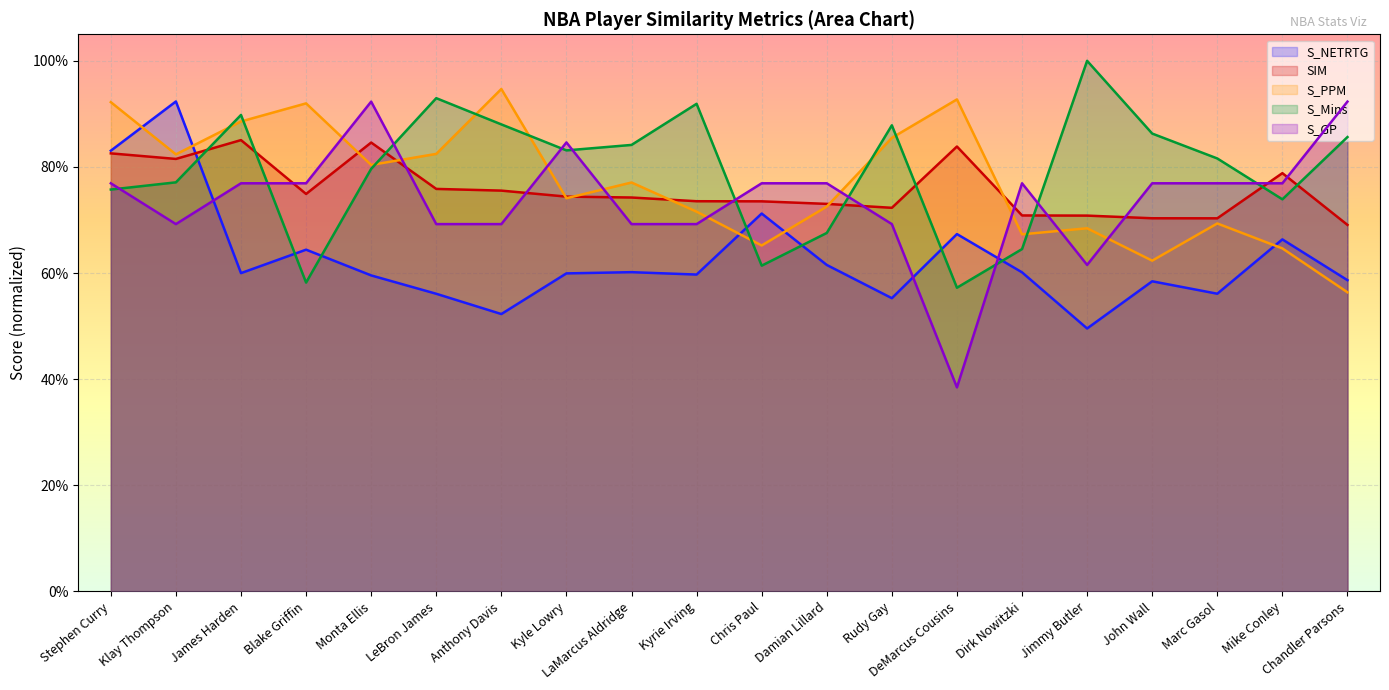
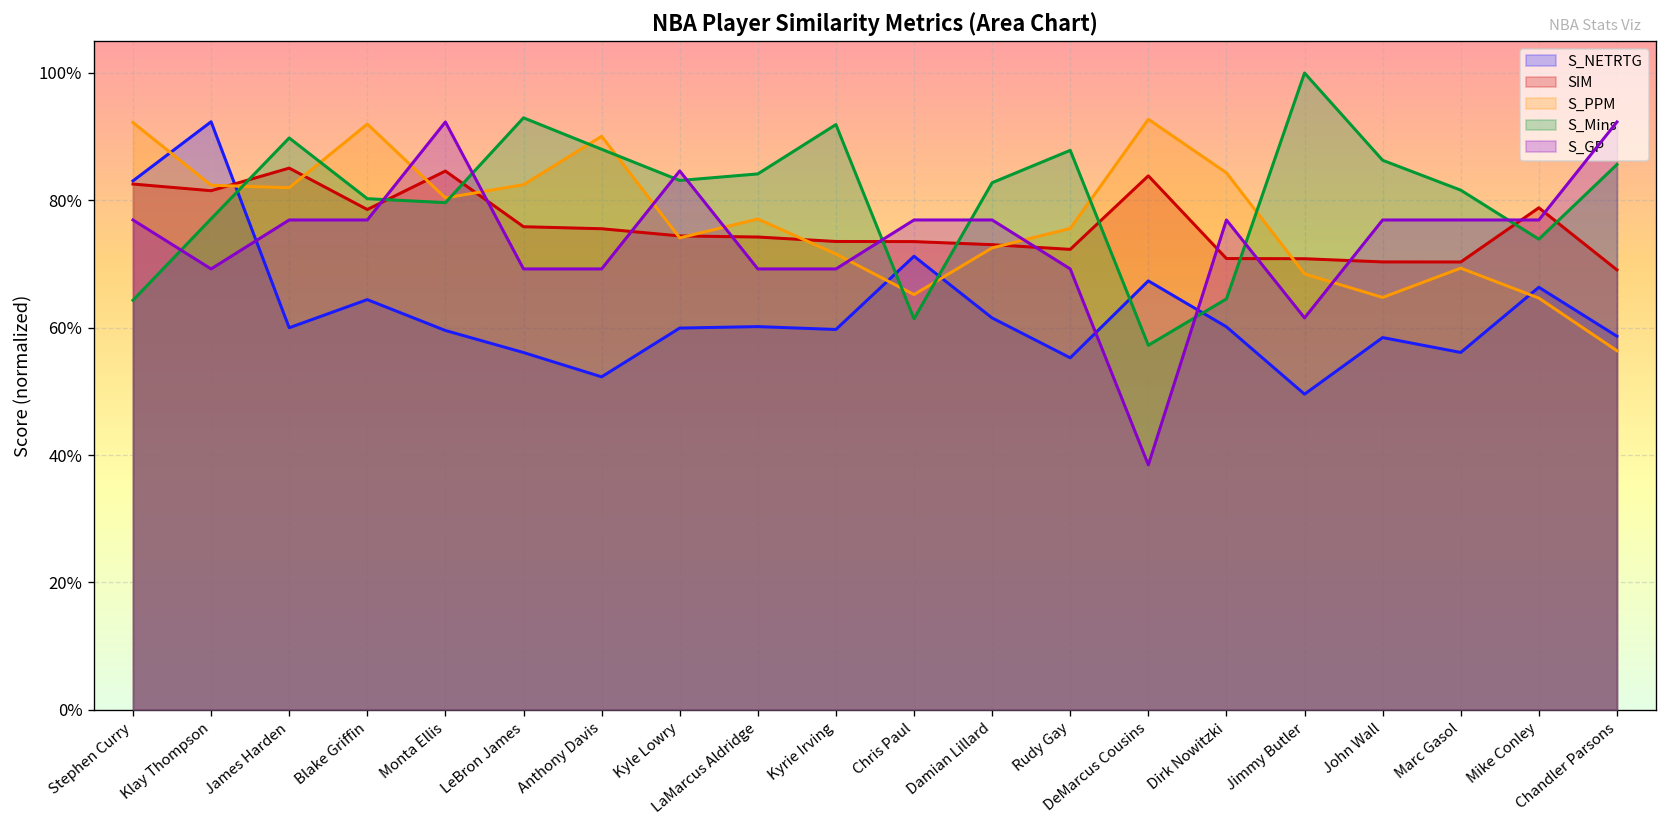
S_Mins, Stephen Curry: 76% -> 64%
S_PPM, James Harden: 89% -> 82%
SIM, Blake Griffin: 75% -> 79%
S_Mins, Blake Griffin: 58% -> 80%
S_PPM, Anthony Davis: 95% -> 90%
S_Mins, Damian Lillard: 68% -> 83%
S_PPM, Rudy Gay: 85% -> 76%
S_PPM, Dirk Nowitzki: 67% -> 84%
S_PPM, John Wall: 62% -> 65%
